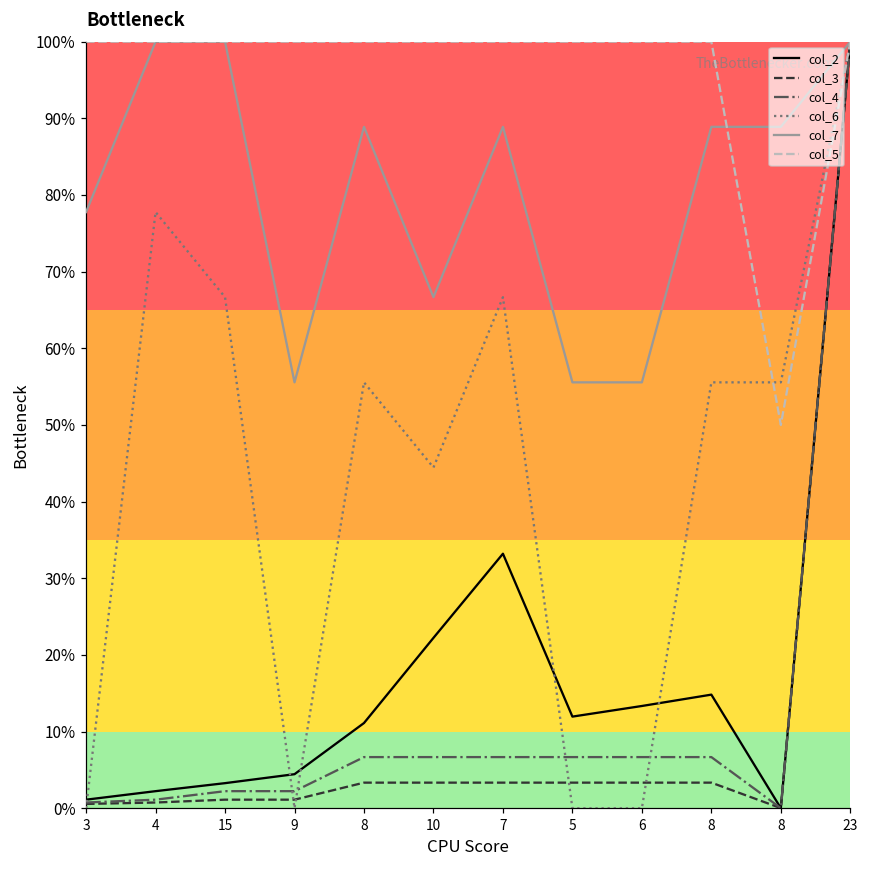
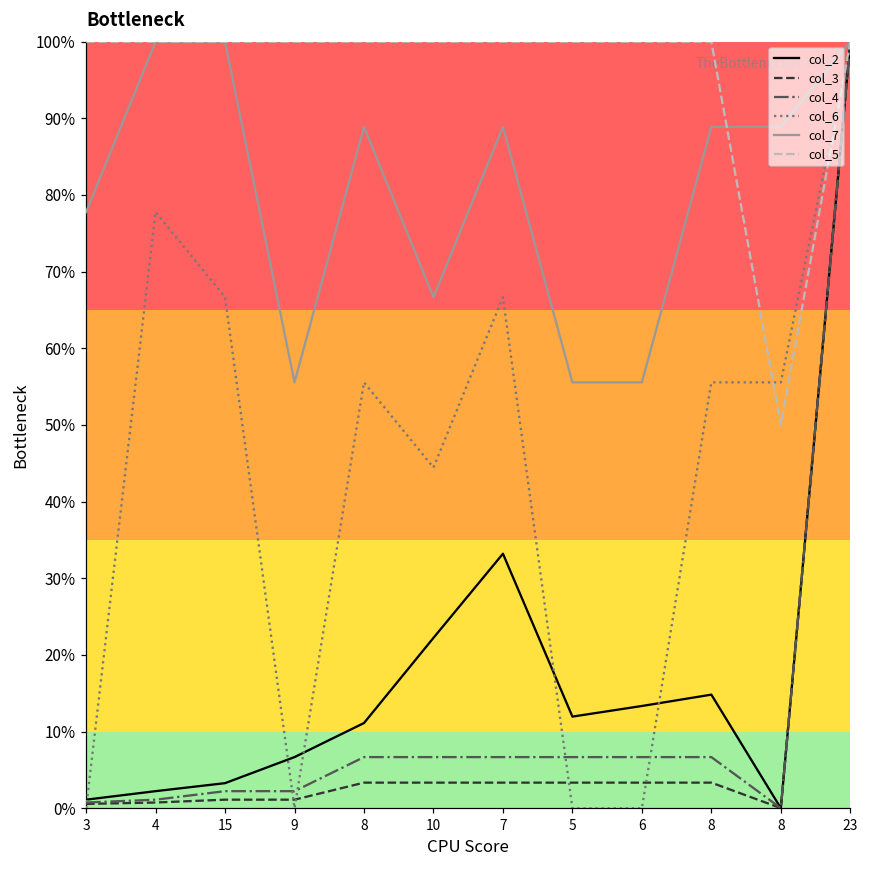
col_2, 9: 4% -> 7%
